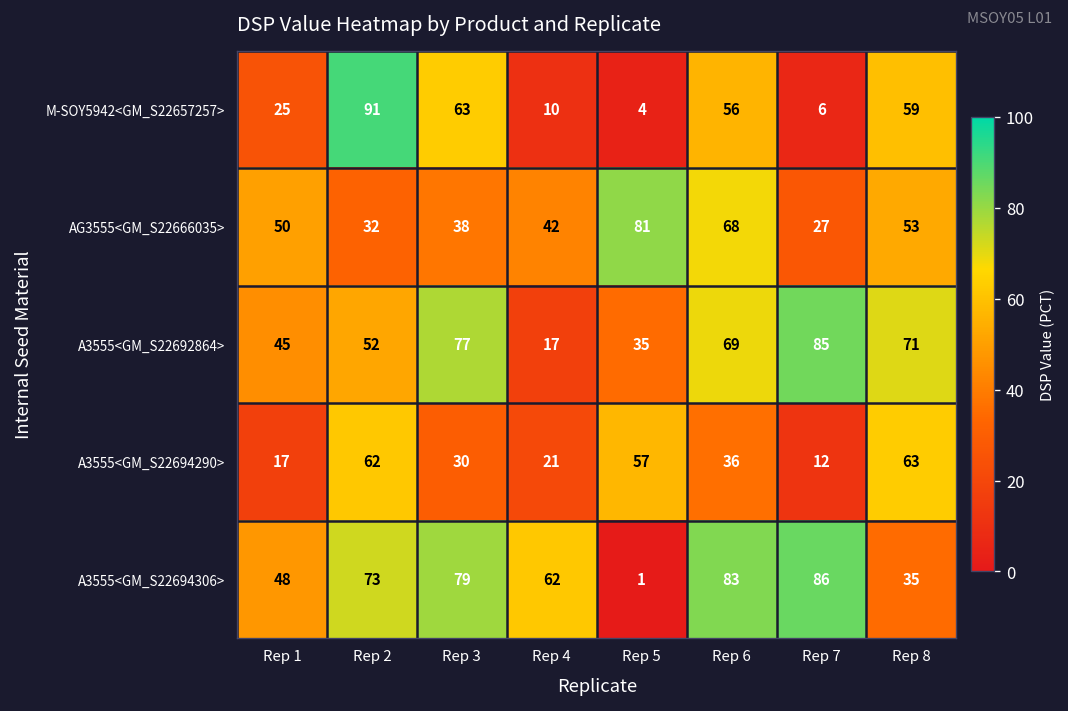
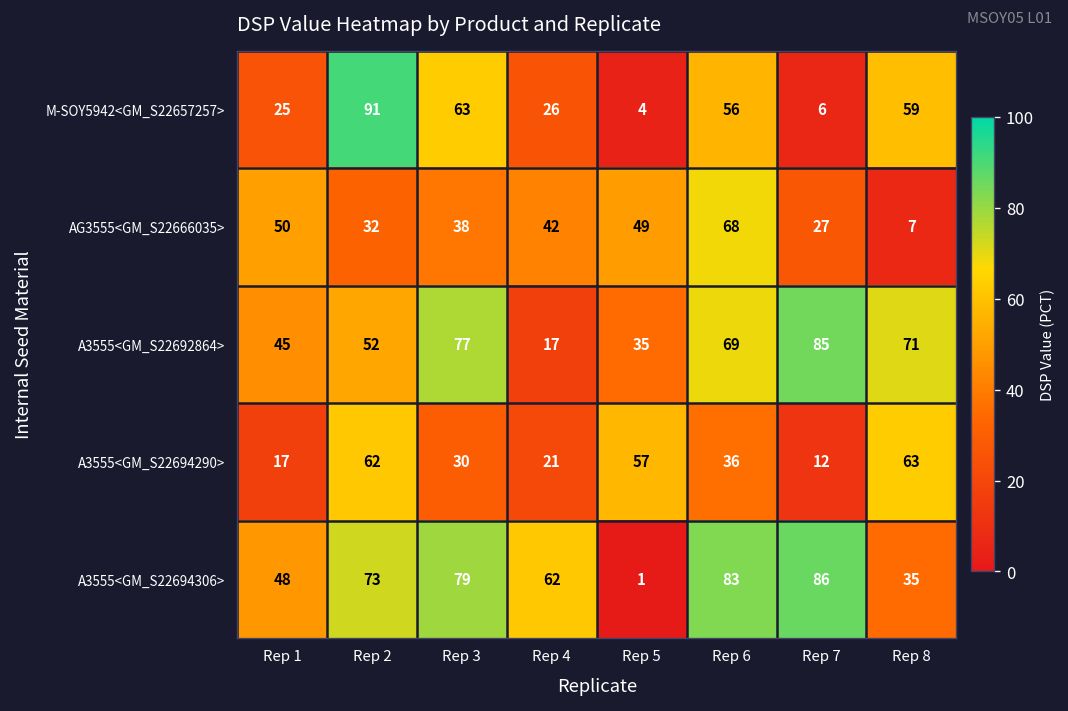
M-SOY5942<GM_S22657257>, Rep 4: 10 -> 26
AG3555<GM_S22666035>, Rep 5: 81 -> 49
AG3555<GM_S22666035>, Rep 8: 53 -> 7
